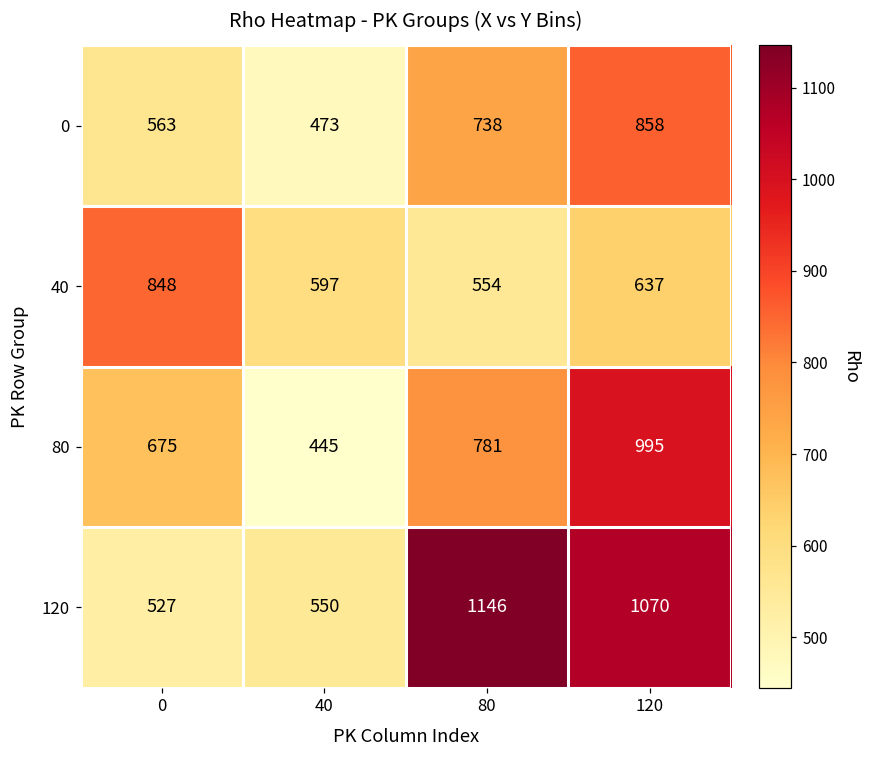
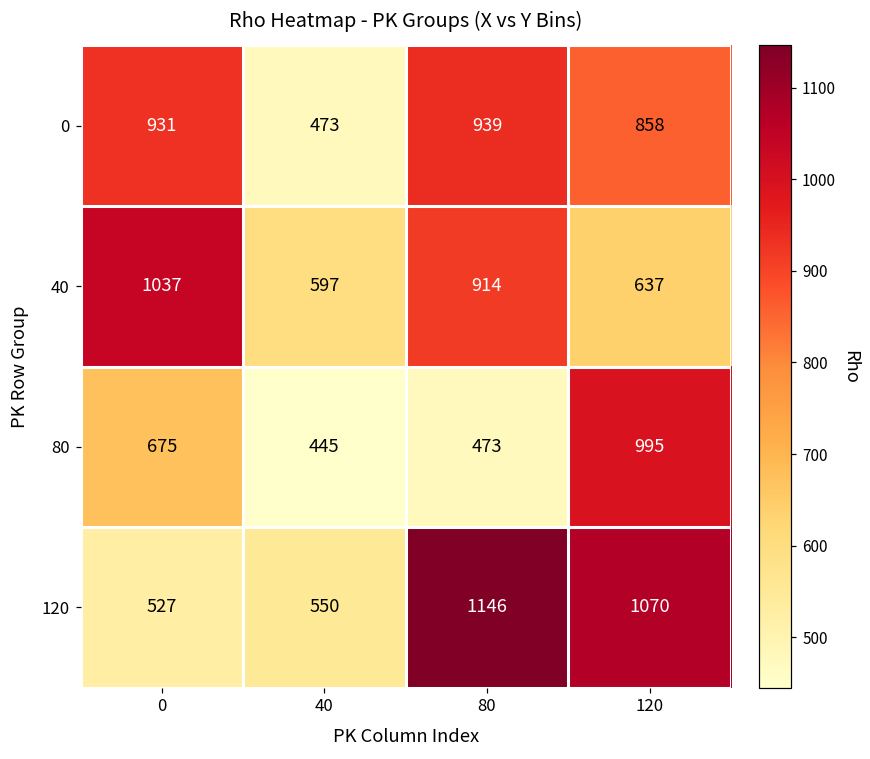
0, 0: 563 -> 931
0, 80: 738 -> 939
40, 0: 848 -> 1037
40, 80: 554 -> 914
80, 80: 781 -> 473
